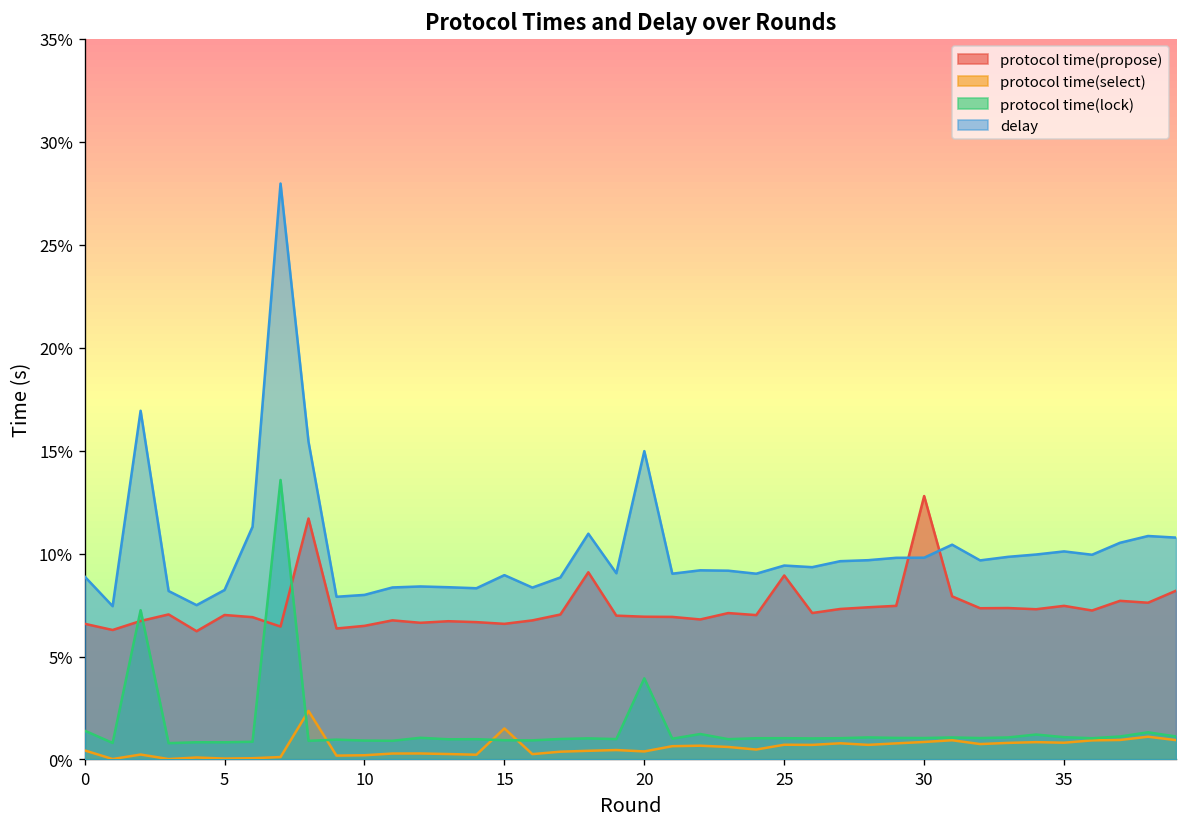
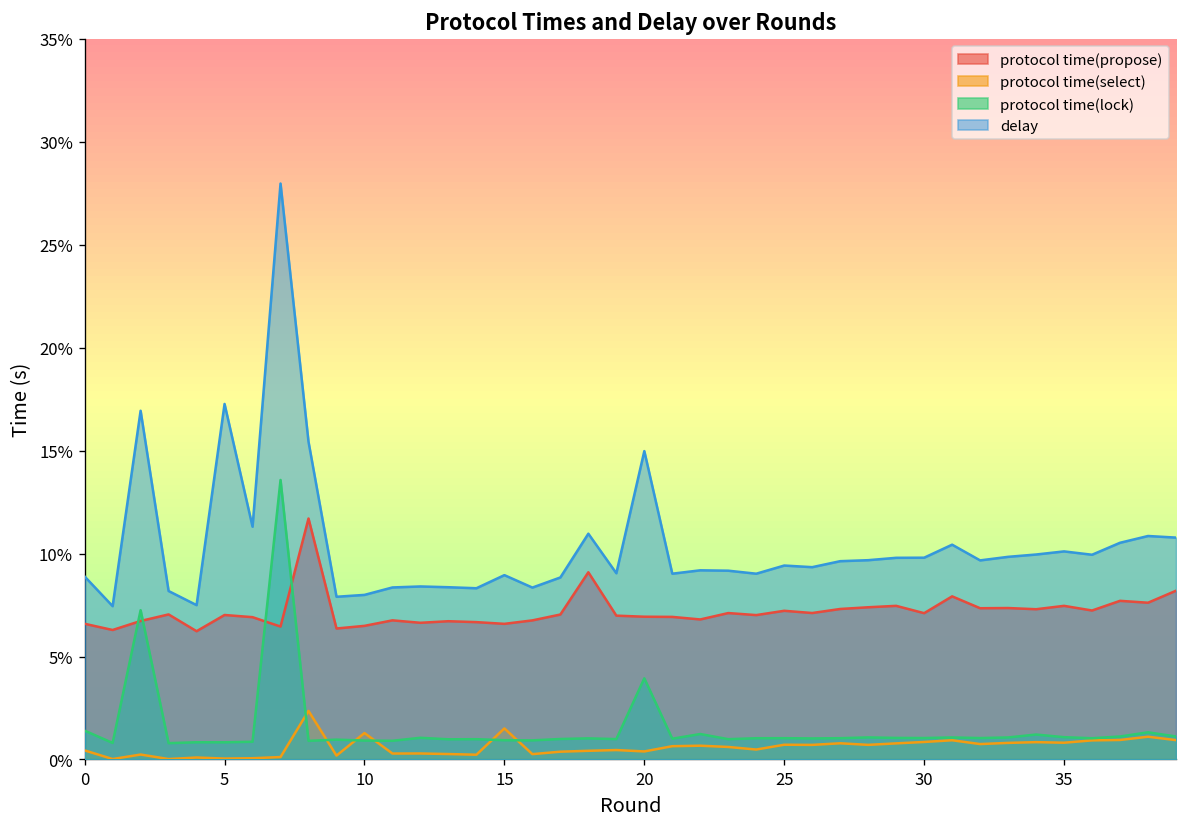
delay, 5: 8.2% -> 17.3%
protocol time(select), 10: 0.2% -> 1.3%
protocol time(propose), 25: 8.9% -> 7.2%
protocol time(propose), 30: 12.8% -> 7.1%
